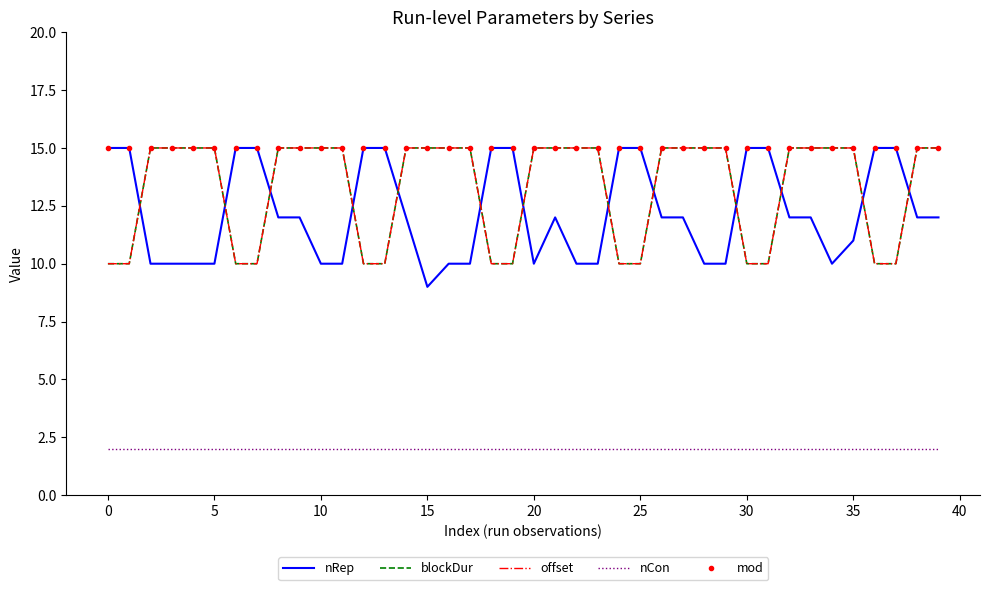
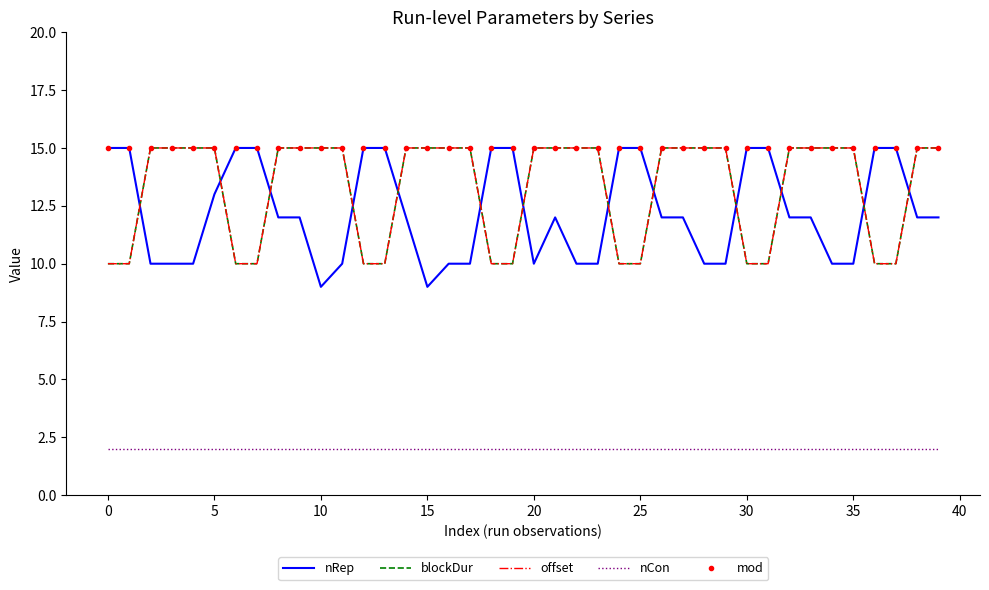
nRep, 5: 10 -> 13
nRep, 10: 10 -> 9
nRep, 35: 11 -> 10
